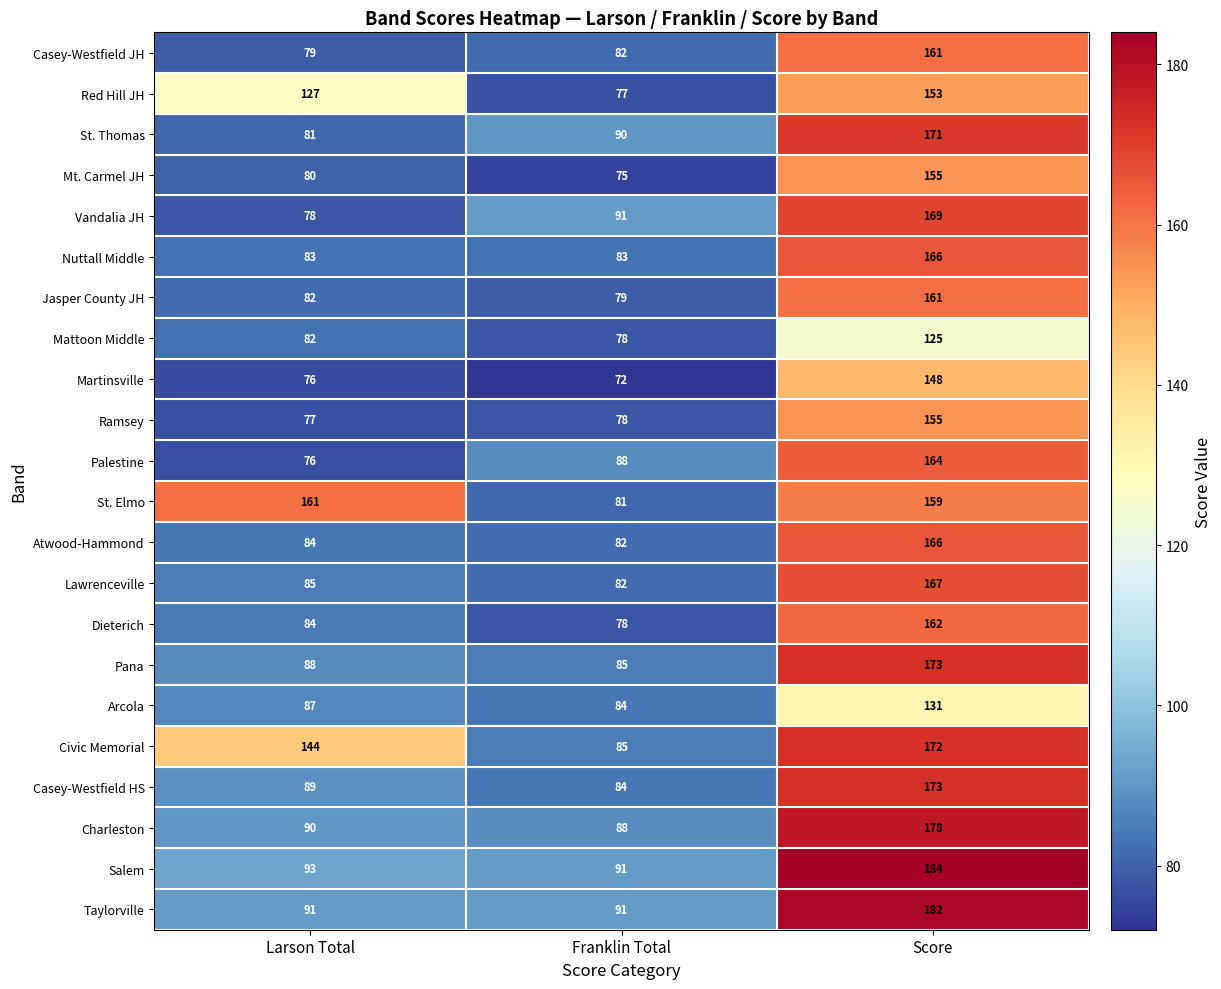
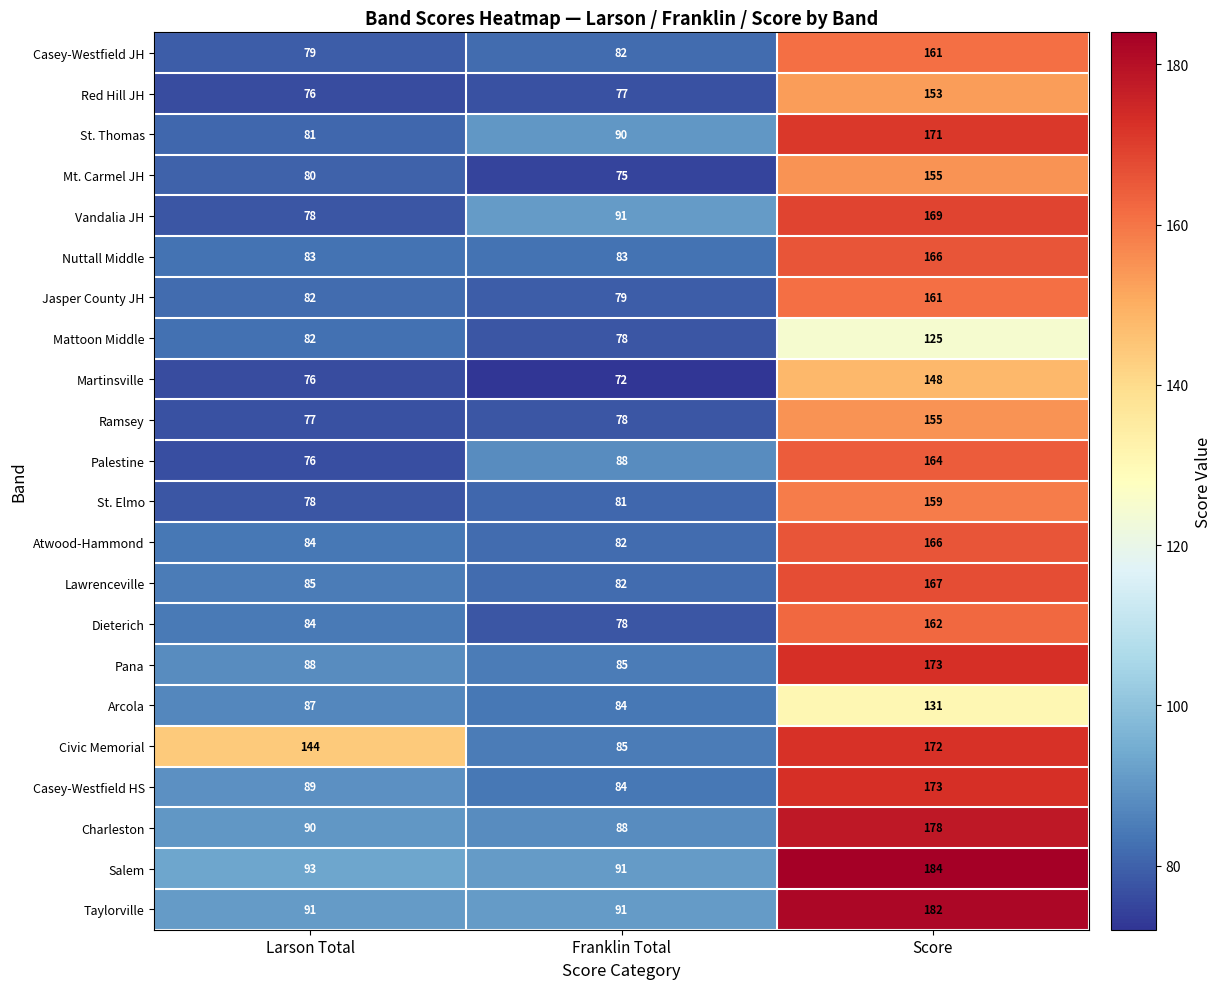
Red Hill JH, Larson Total: 127 -> 76
St. Elmo, Larson Total: 161 -> 78
